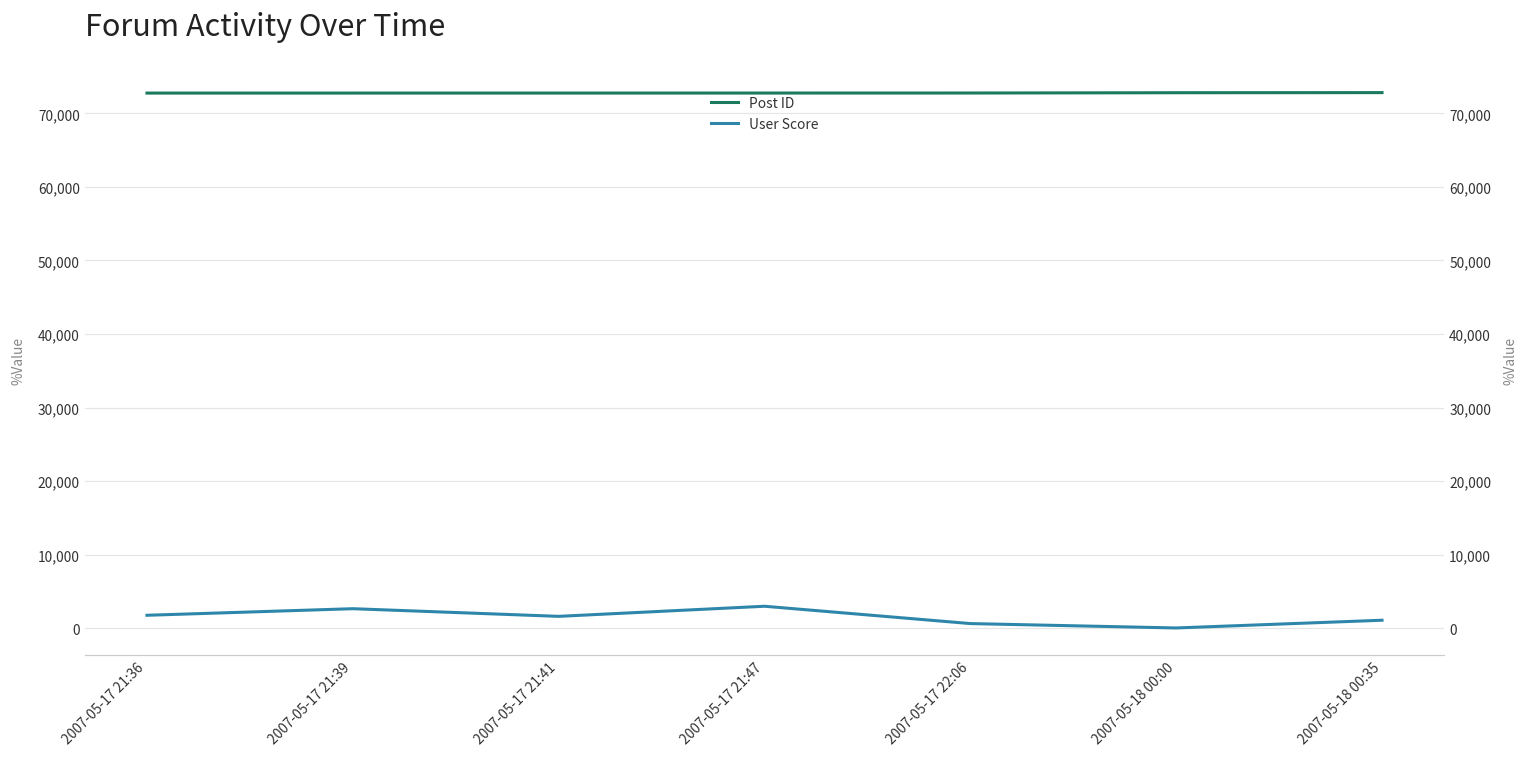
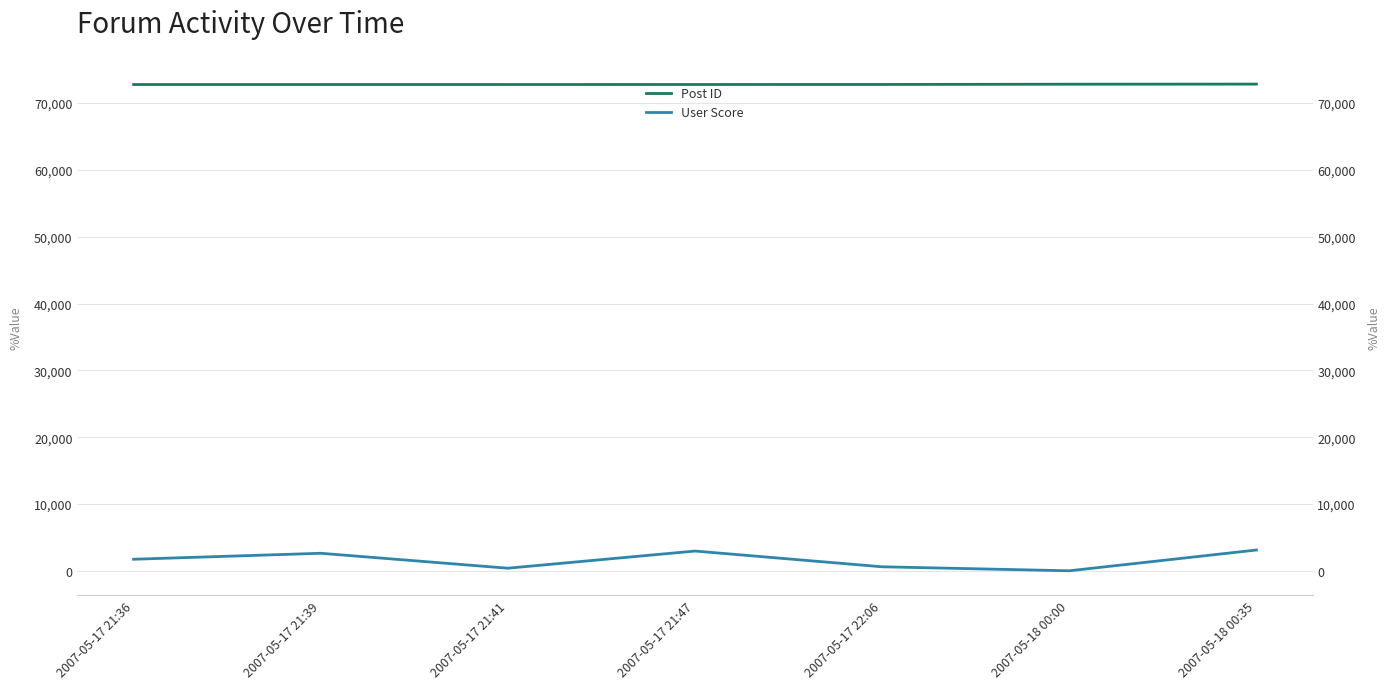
User Score, 2007-05-17 21:41: 2,000 -> 0
User Score, 2007-05-18 00:35: 1,000 -> 3,000
